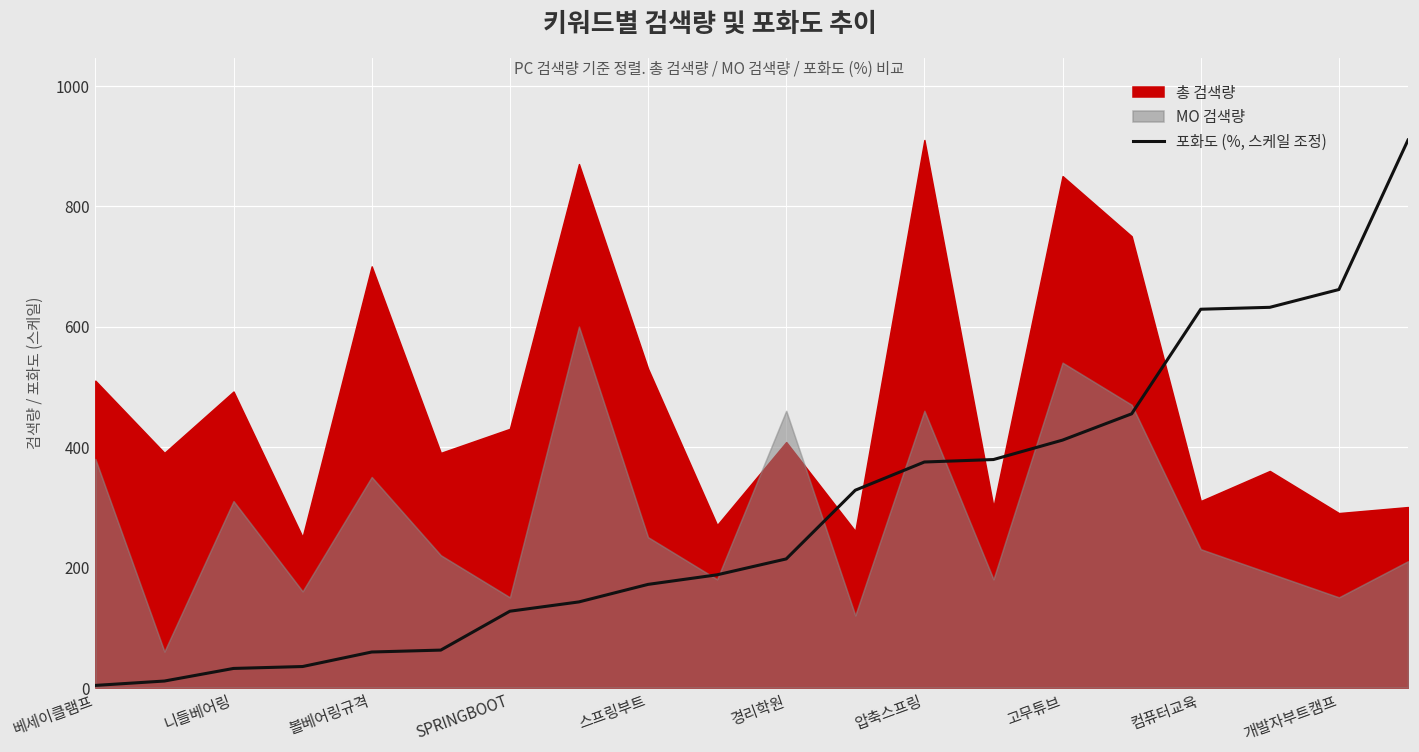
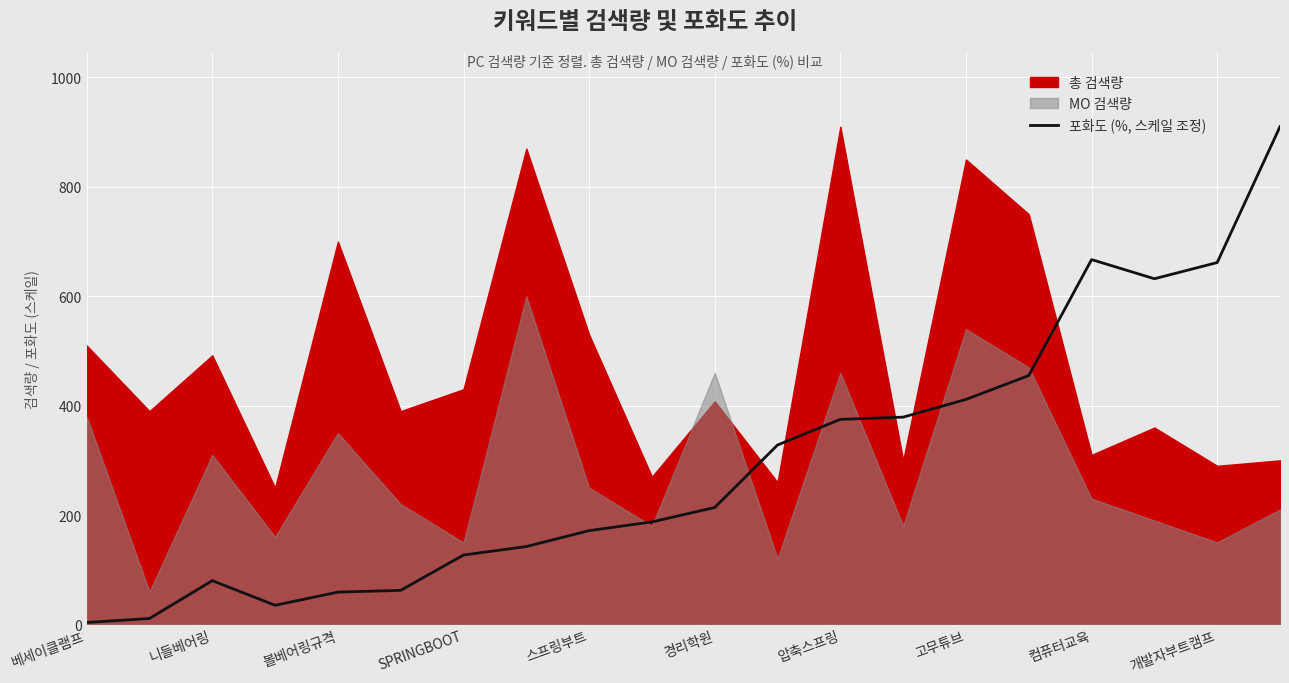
포화도 (%, 스케일 조정), 니들베어링: 30 -> 80
포화도 (%, 스케일 조정), 컴퓨터교육: 630 -> 670
